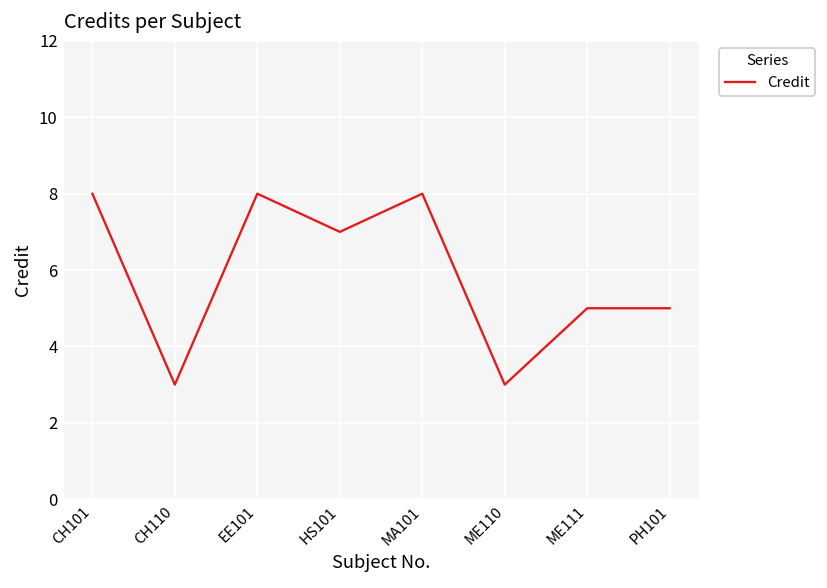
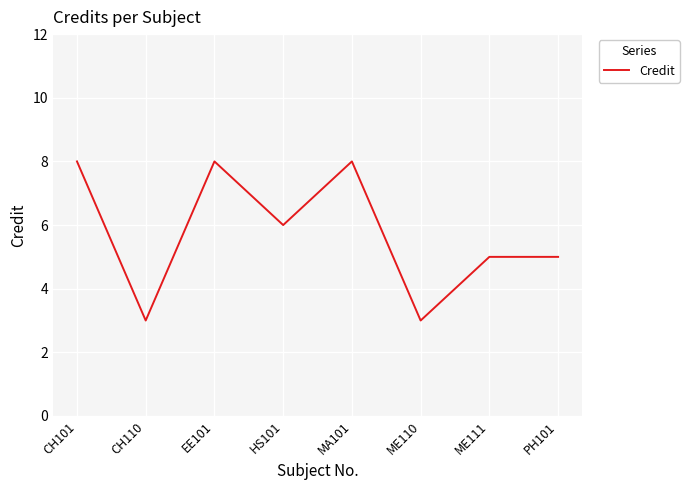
HS101: 7 -> 6
